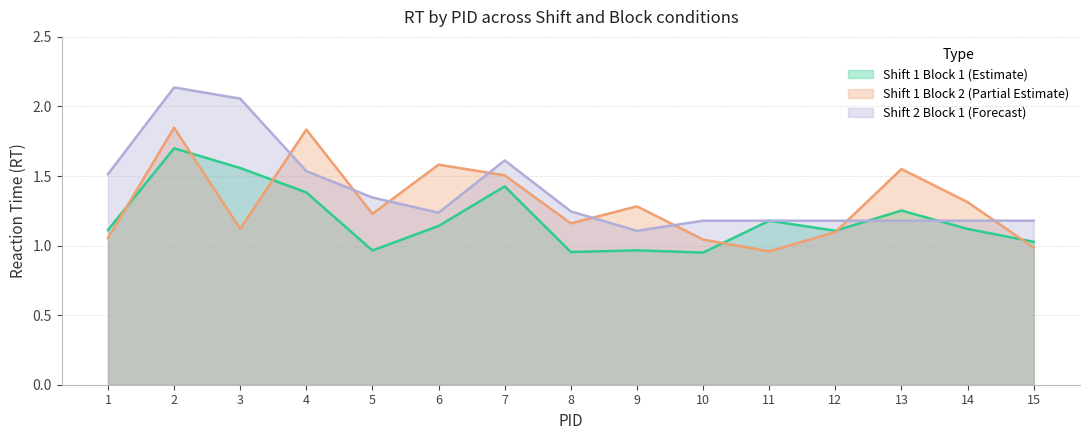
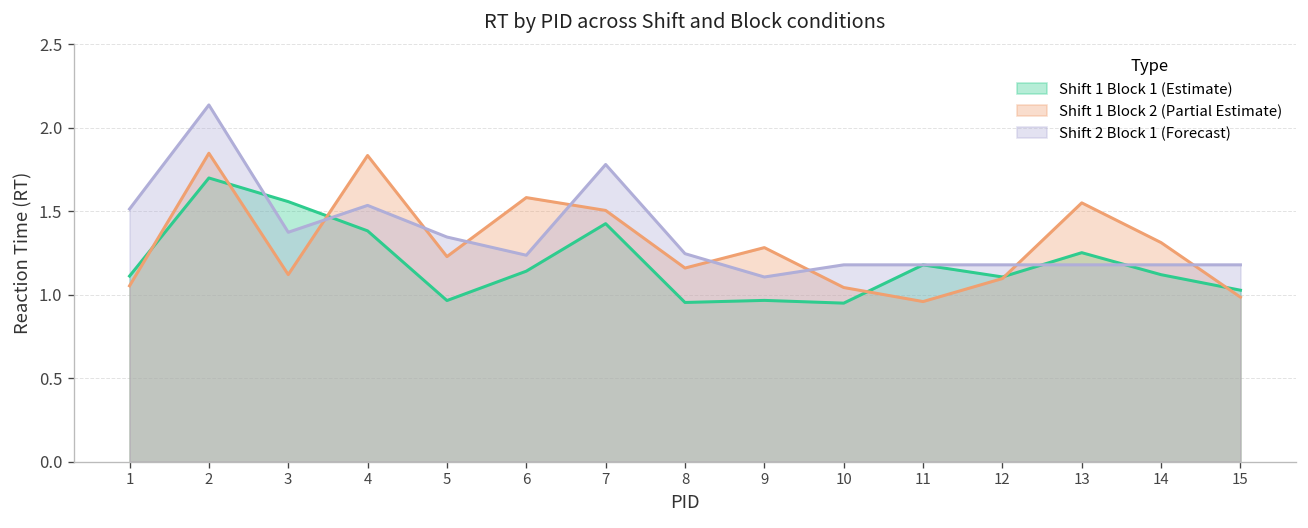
Shift 2 Block 1 (Forecast), 3: 2.06 -> 1.37
Shift 2 Block 1 (Forecast), 7: 1.61 -> 1.78
